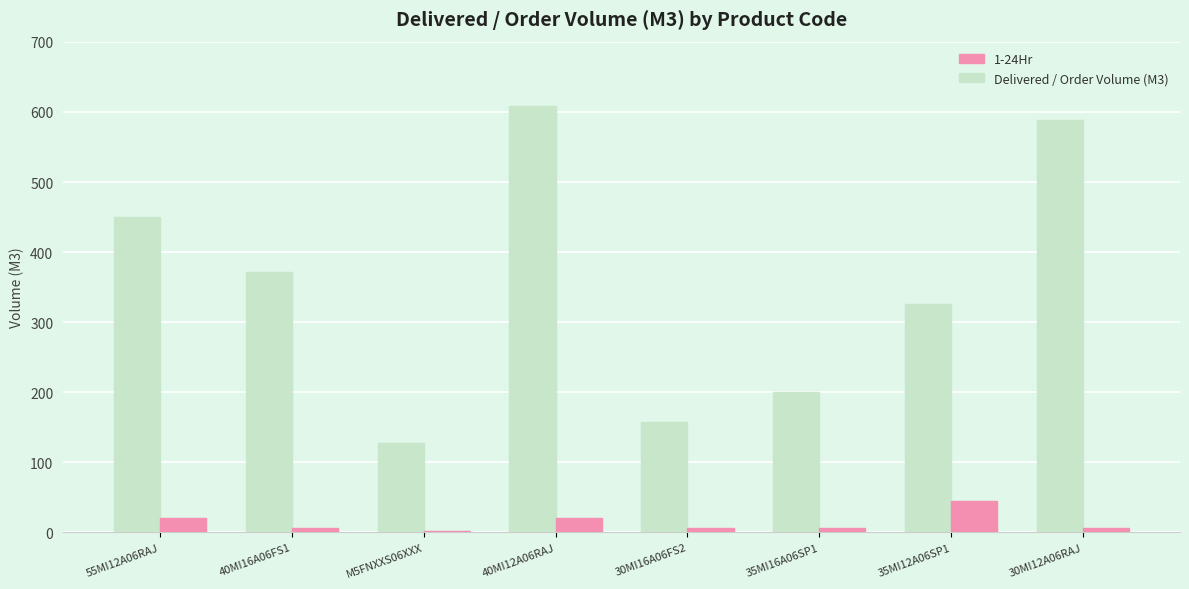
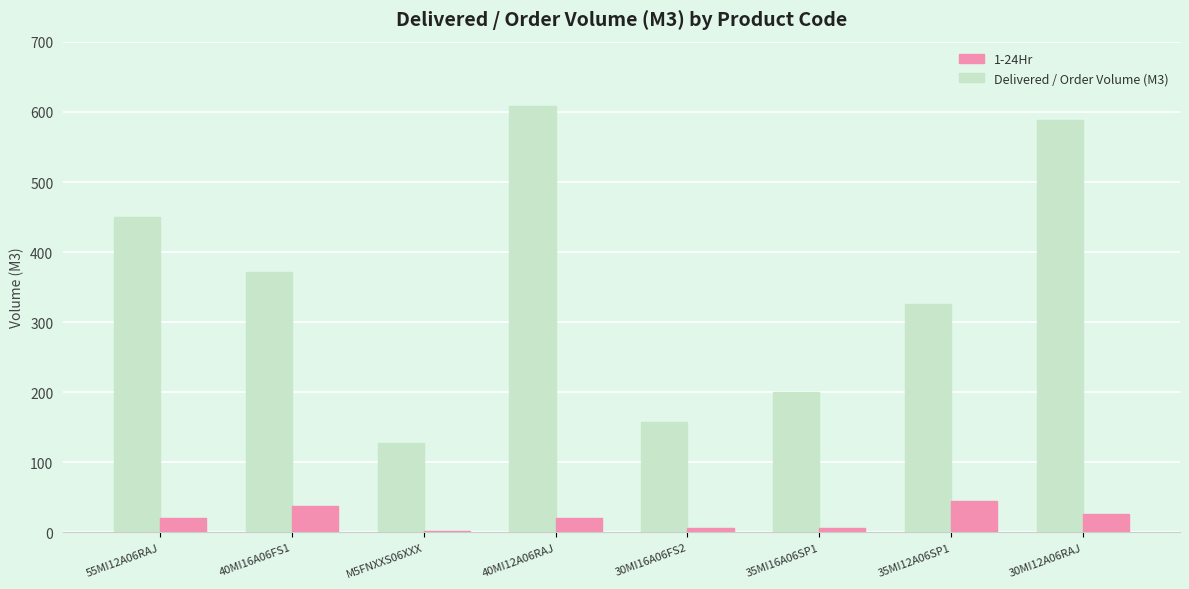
1-24Hr, 40MI16A06FS1: 10 -> 40
1-24Hr, 30MI12A06RAJ: 10 -> 30
